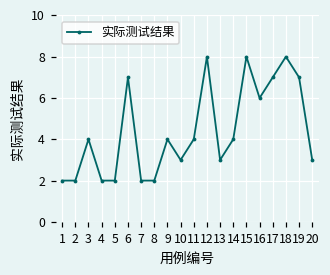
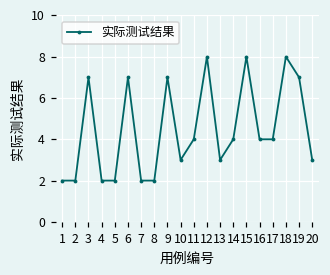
3: 4 -> 7
9: 4 -> 7
16: 6 -> 4
17: 7 -> 4
